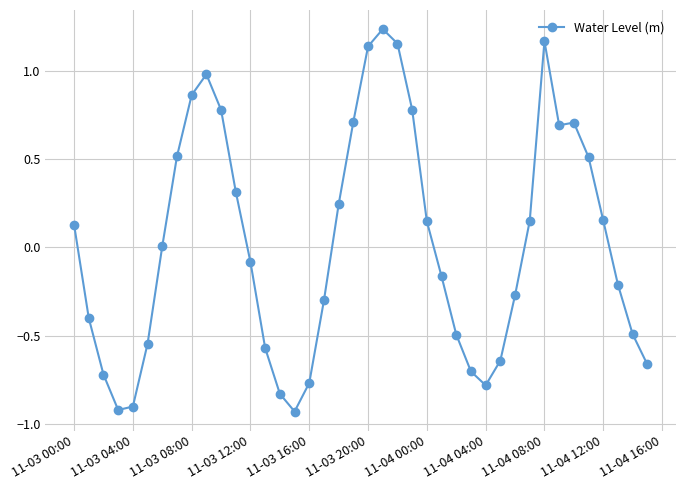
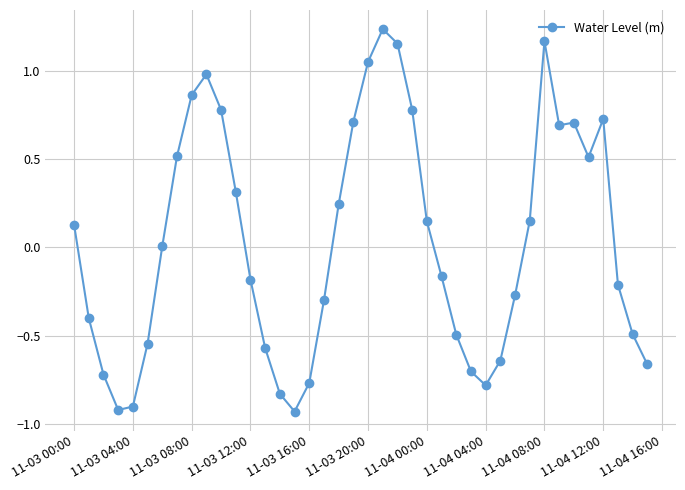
11-03 12:00: -0.08 -> -0.18
11-03 20:00: 1.14 -> 1.05
11-04 12:00: 0.15 -> 0.73
